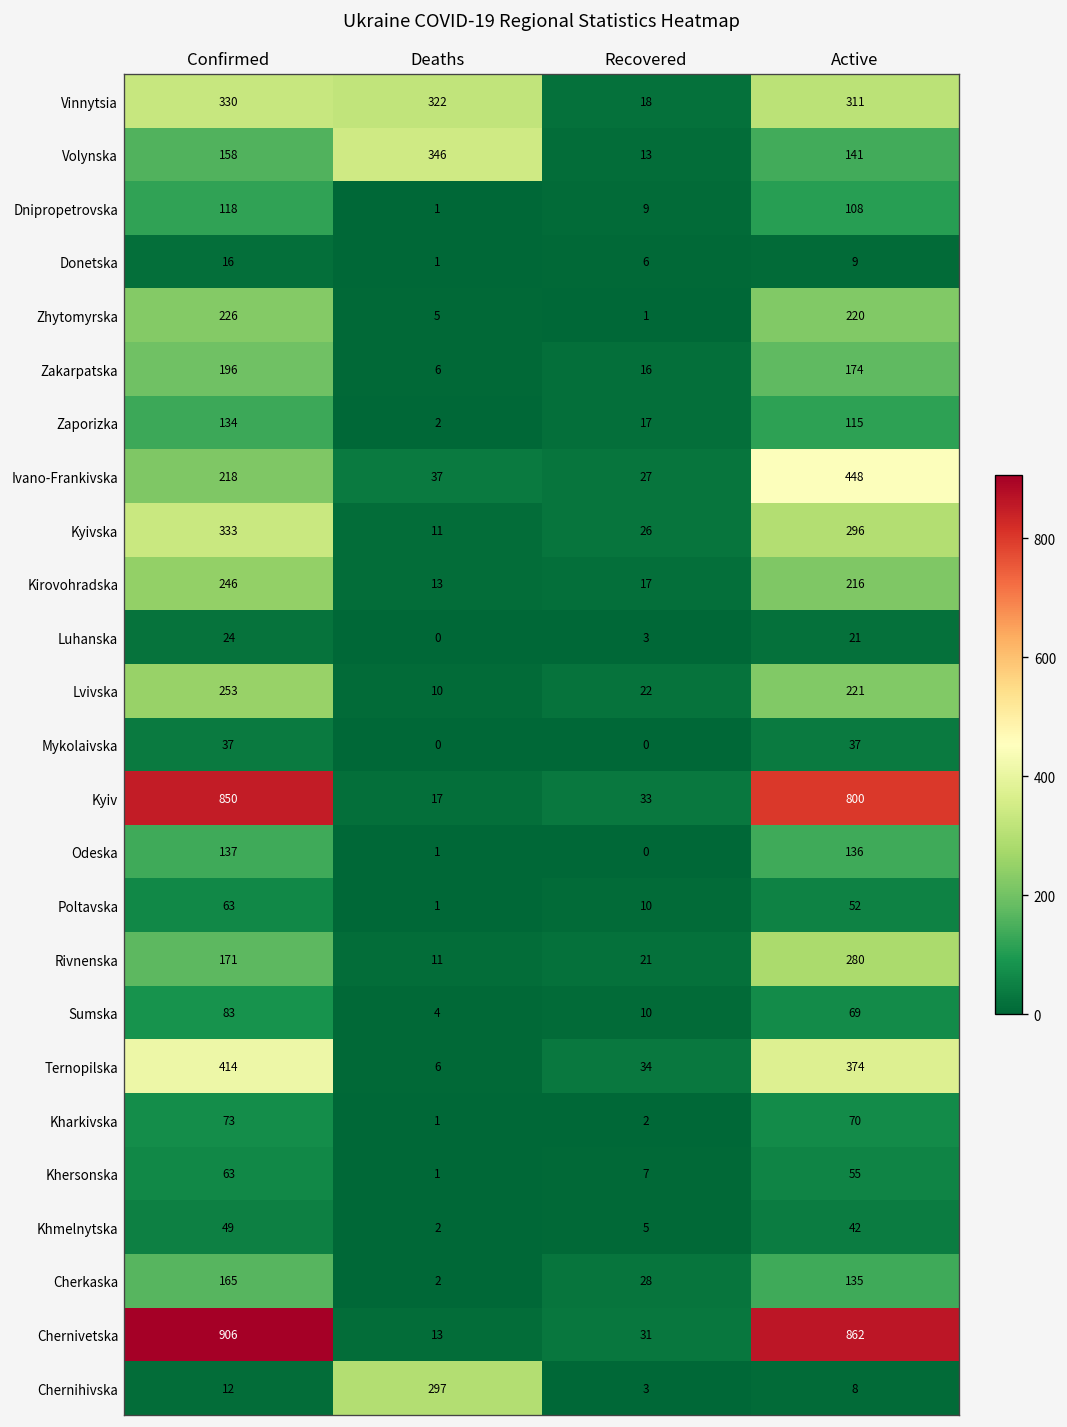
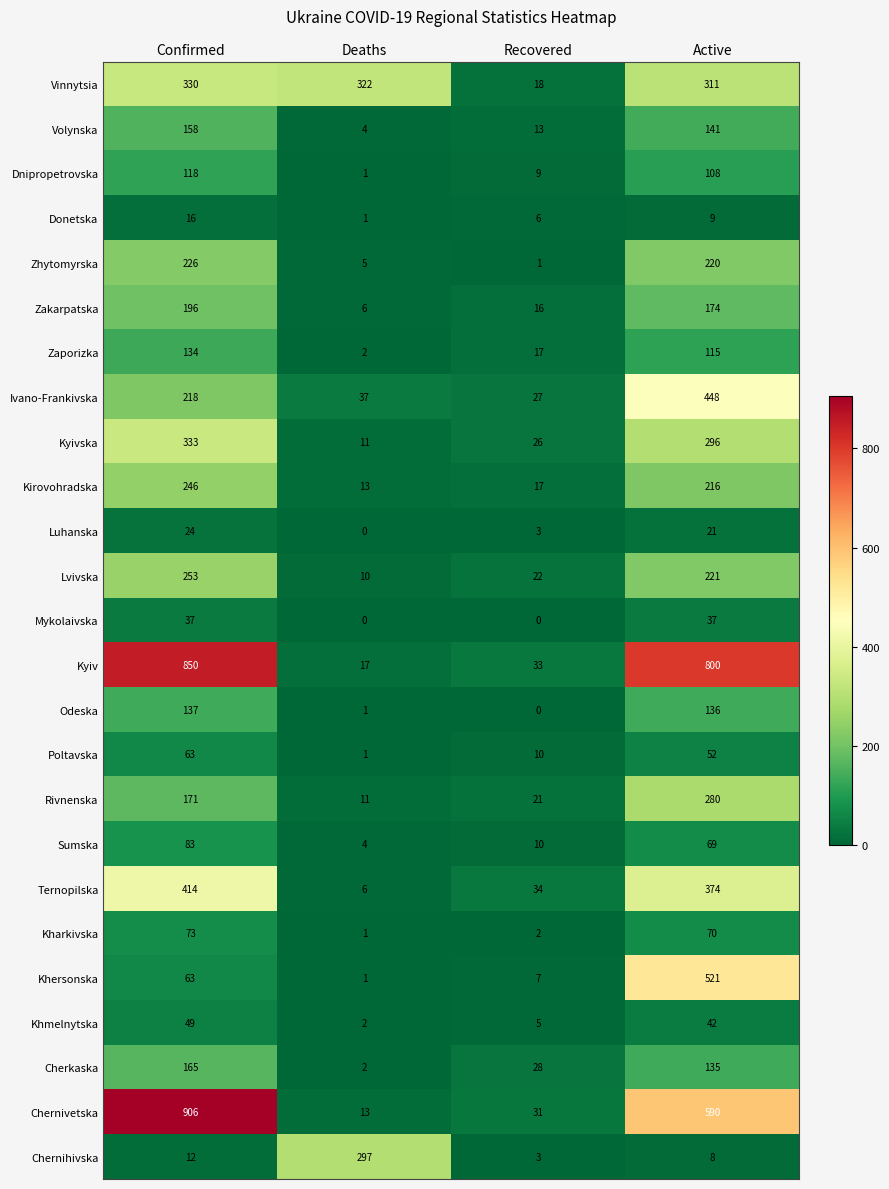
Volynska, Deaths: 346 -> 4
Khersonska, Active: 55 -> 521
Chernivetska, Active: 862 -> 590
